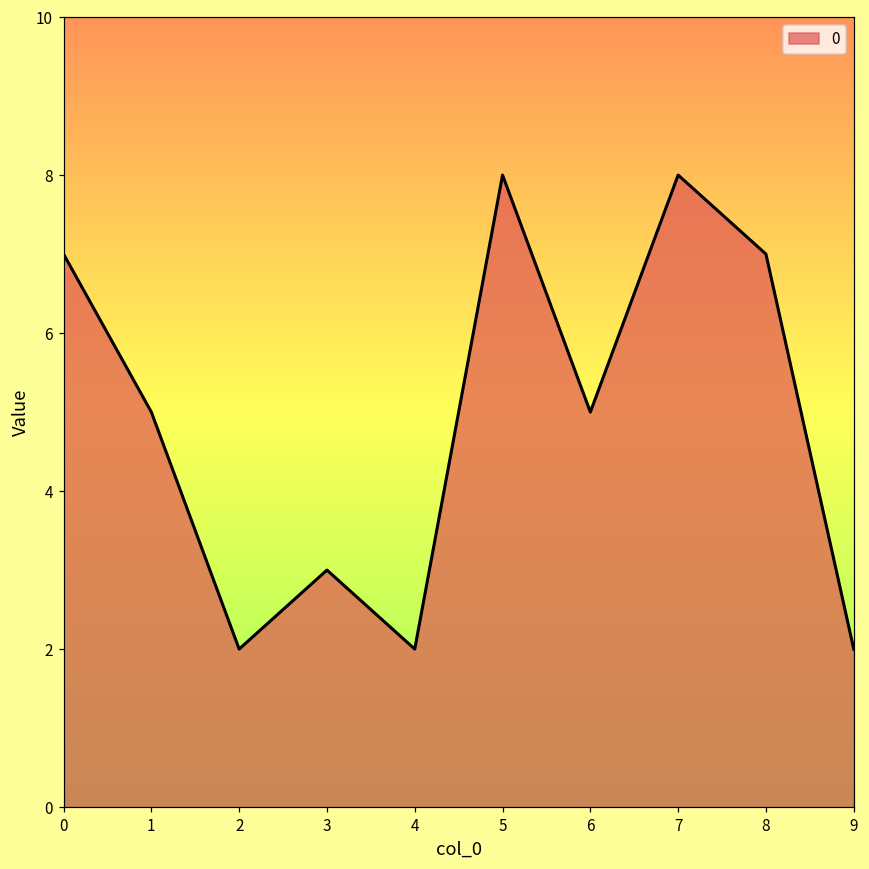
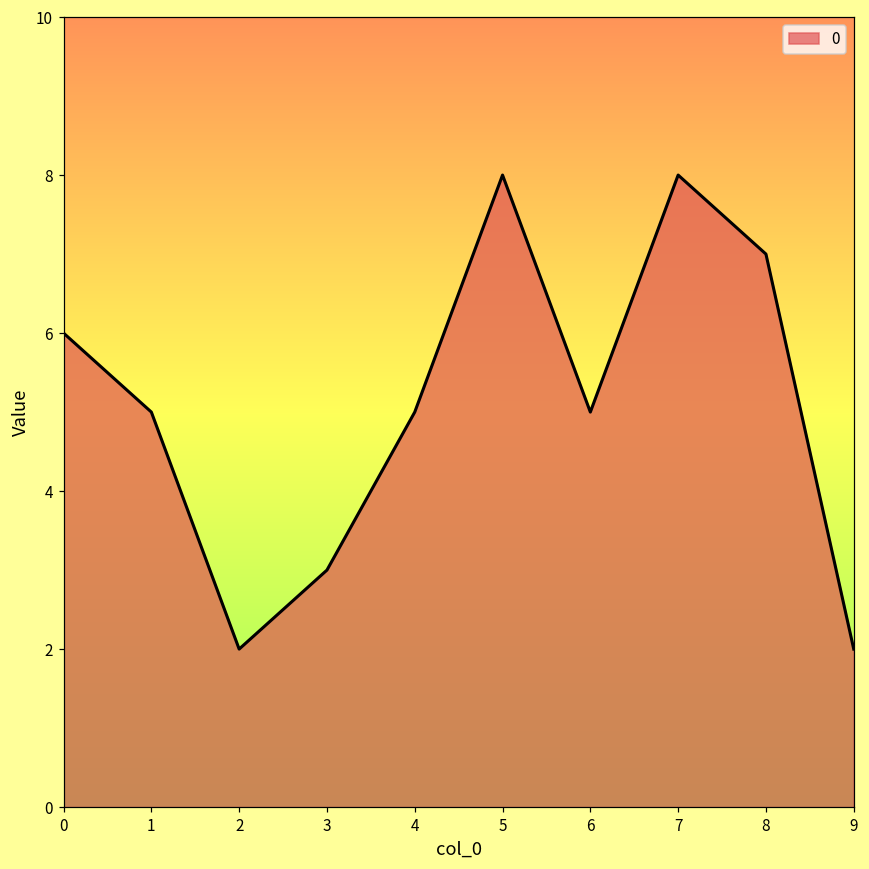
0: 7 -> 6
4: 2 -> 5
